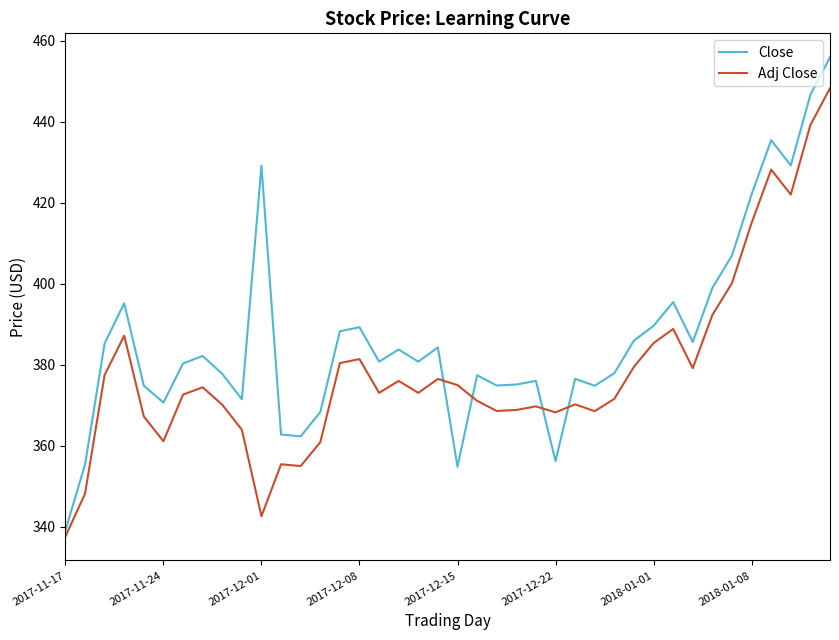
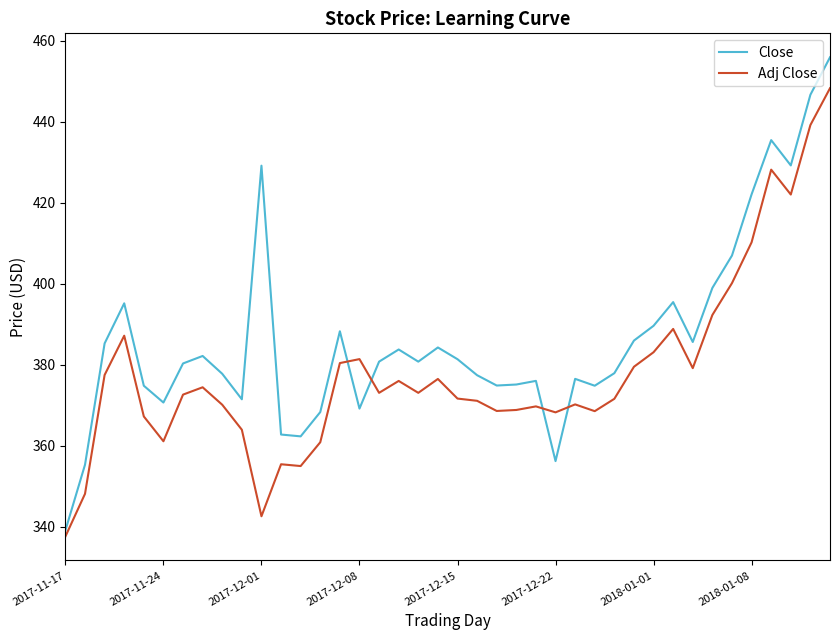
Close, 2017-12-08: 389 -> 369
Close, 2017-12-15: 355 -> 381
Adj Close, 2017-12-15: 375 -> 372
Adj Close, 2018-01-01: 385 -> 383
Adj Close, 2018-01-08: 415 -> 410
